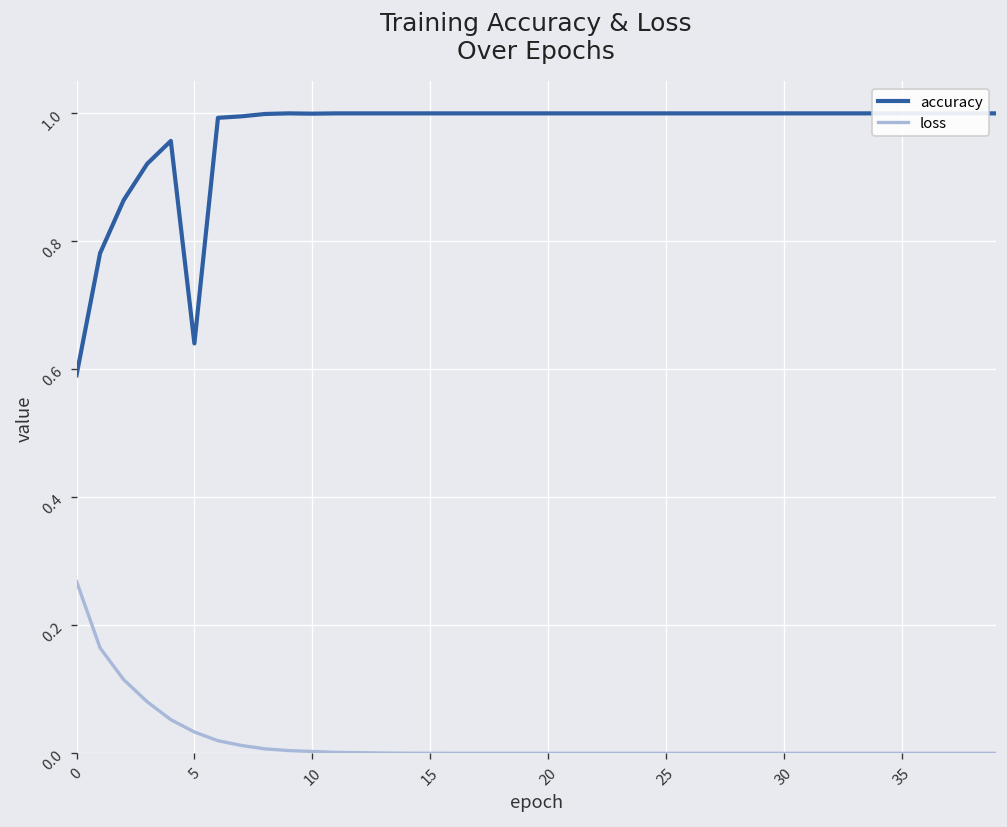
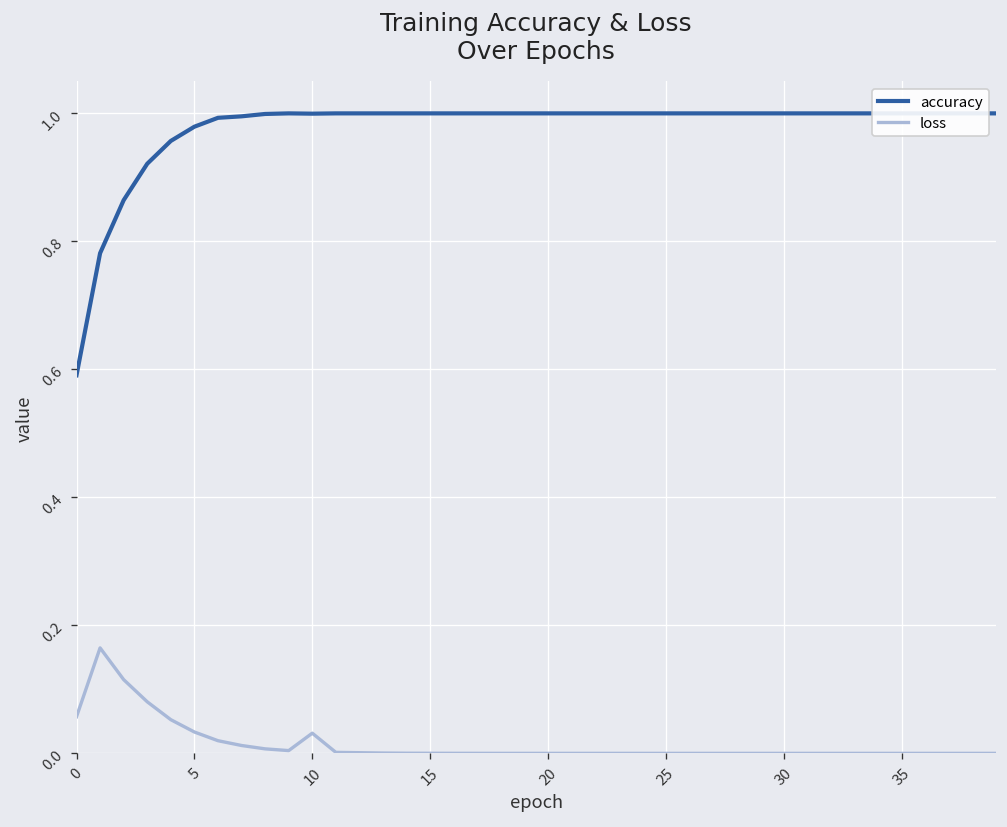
loss, 0: 0.27 -> 0.06
accuracy, 5: 0.64 -> 0.98
loss, 10: 0.00 -> 0.03
